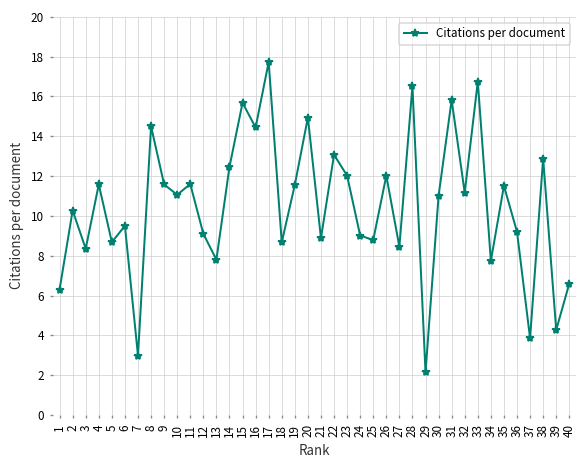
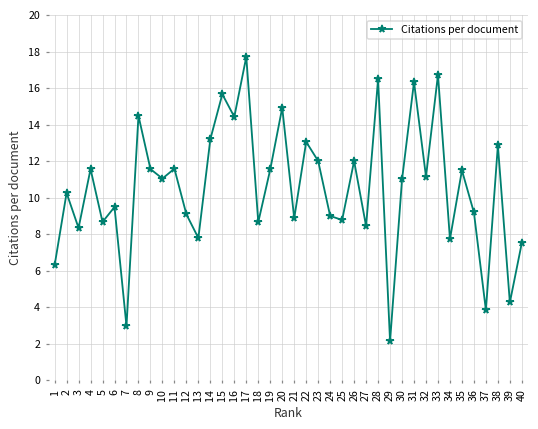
14: 12.5 -> 13.2
31: 15.8 -> 16.4
40: 6.6 -> 7.5
